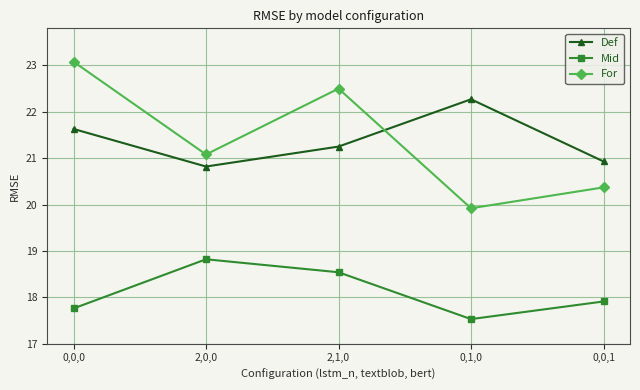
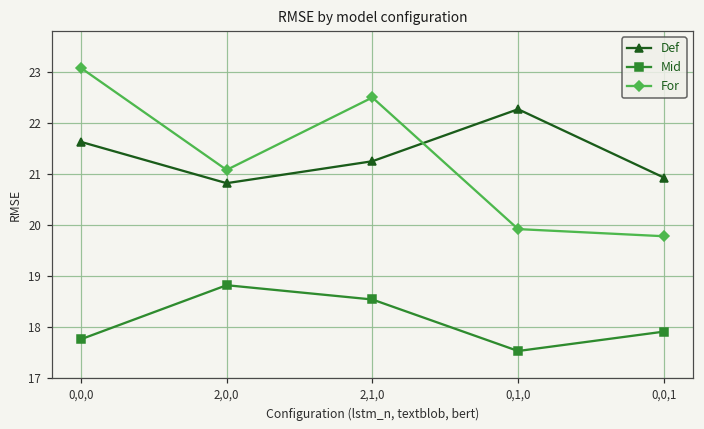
For, 0,0,1: 20.4 -> 19.8
